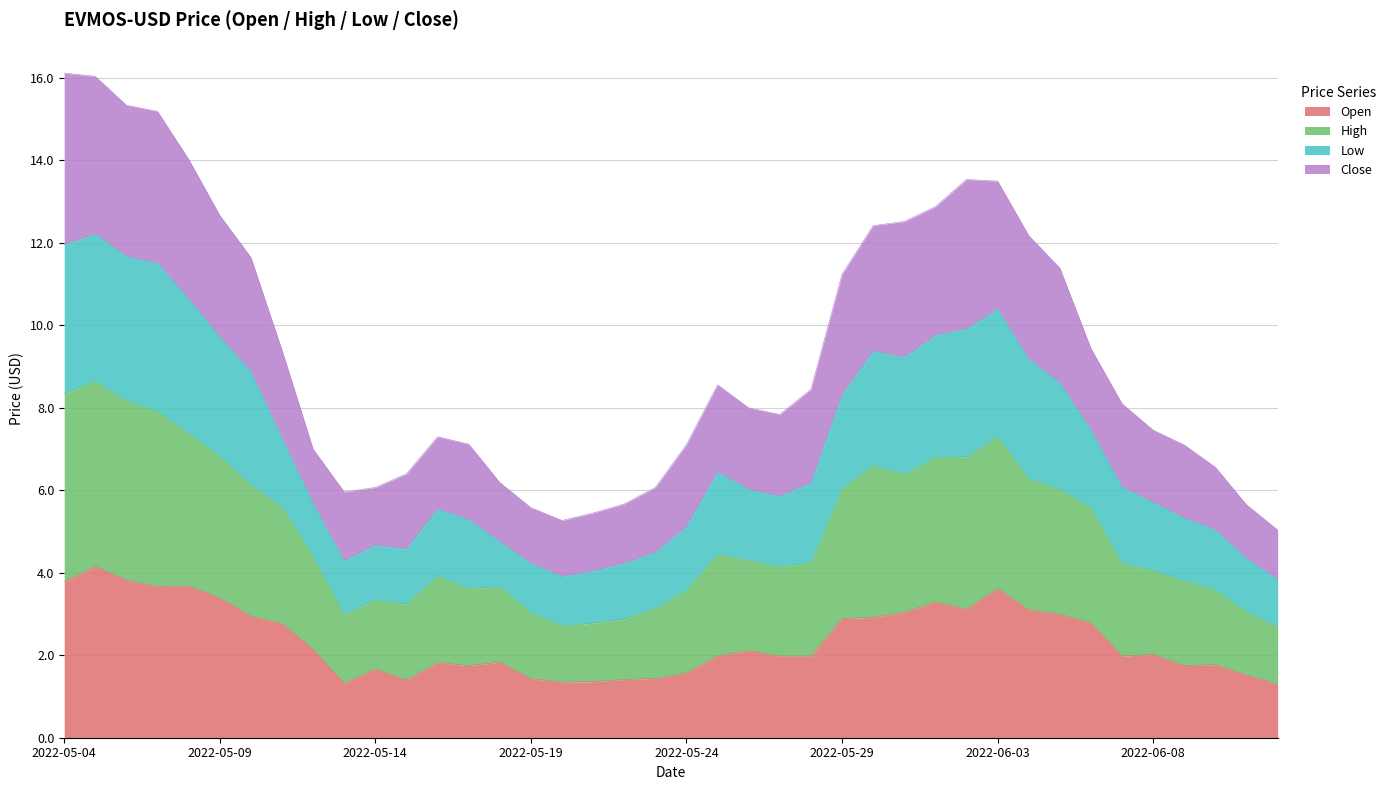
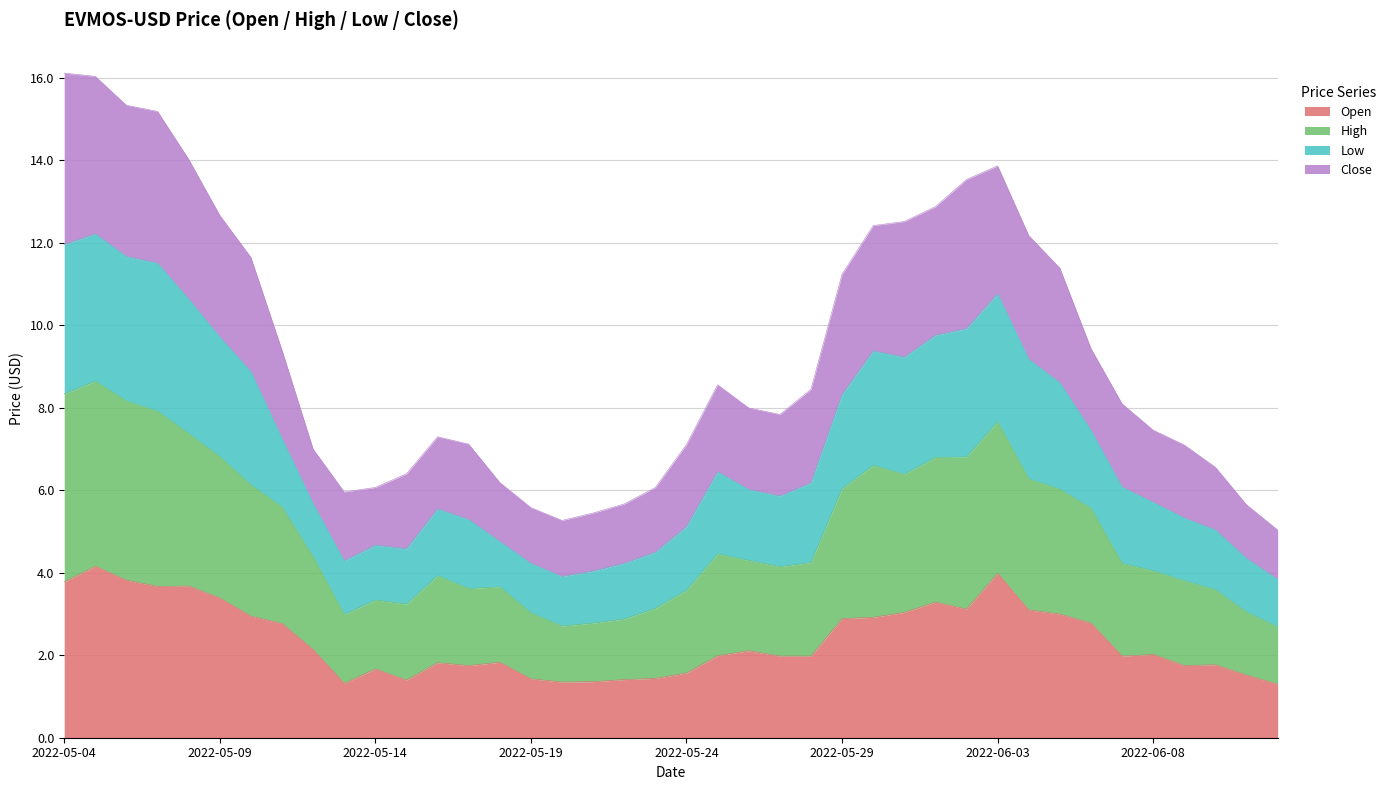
Open, 2022-06-03: 3.6 -> 4.0
